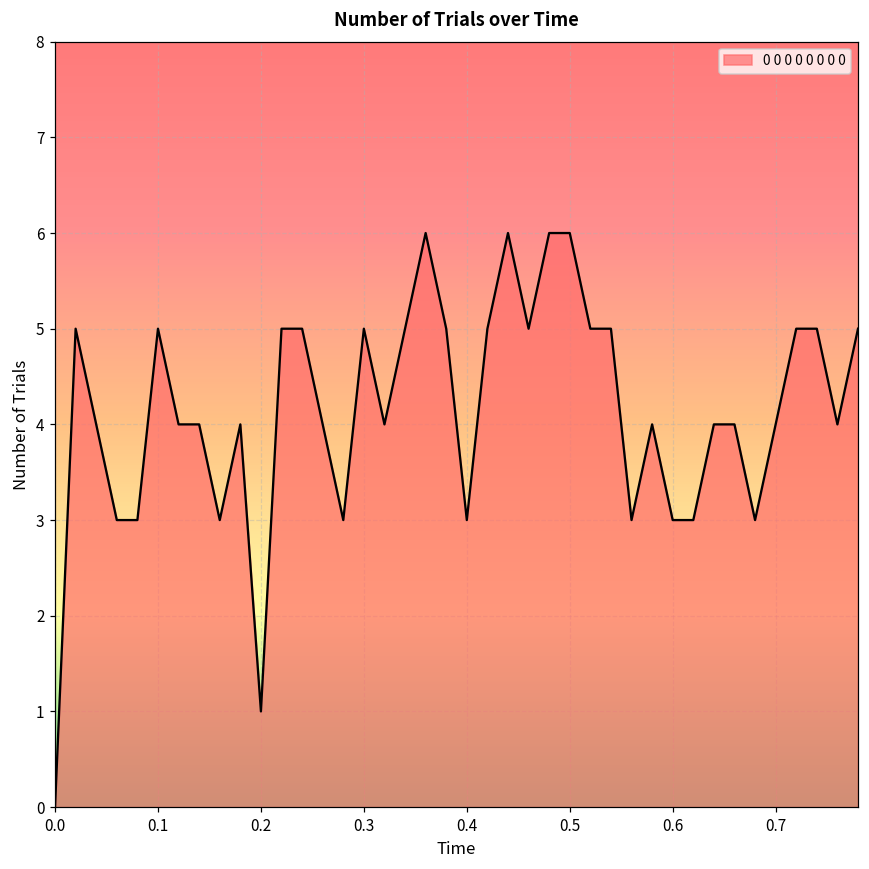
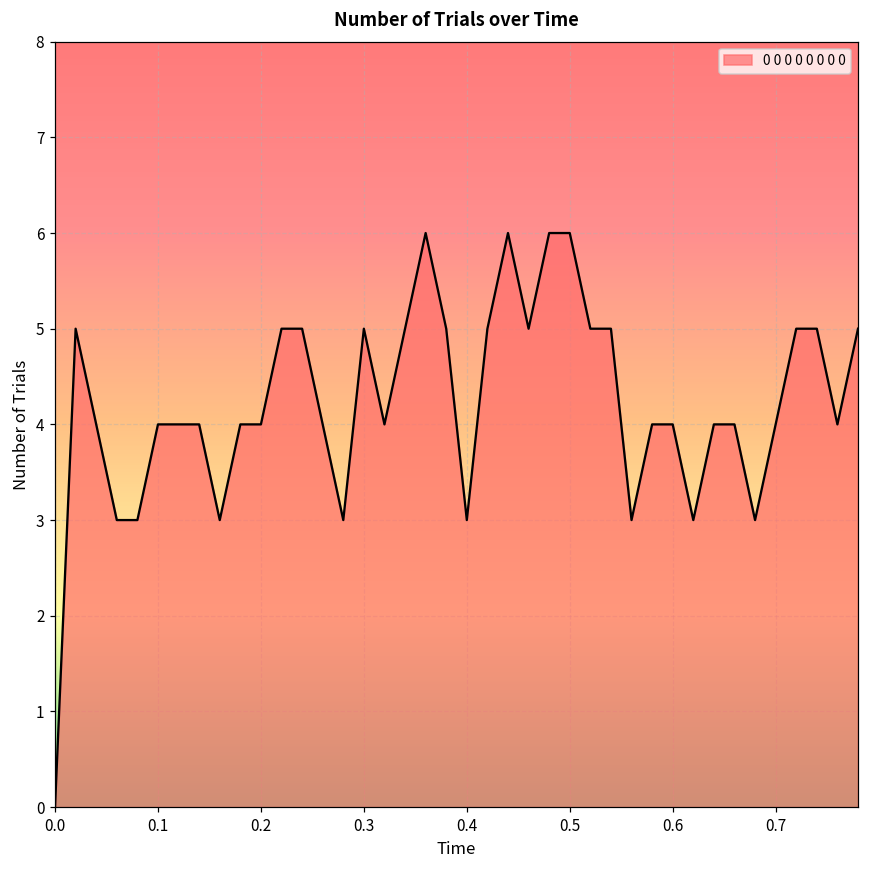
0.1: 5 -> 4
0.2: 1 -> 4
0.6: 3 -> 4
